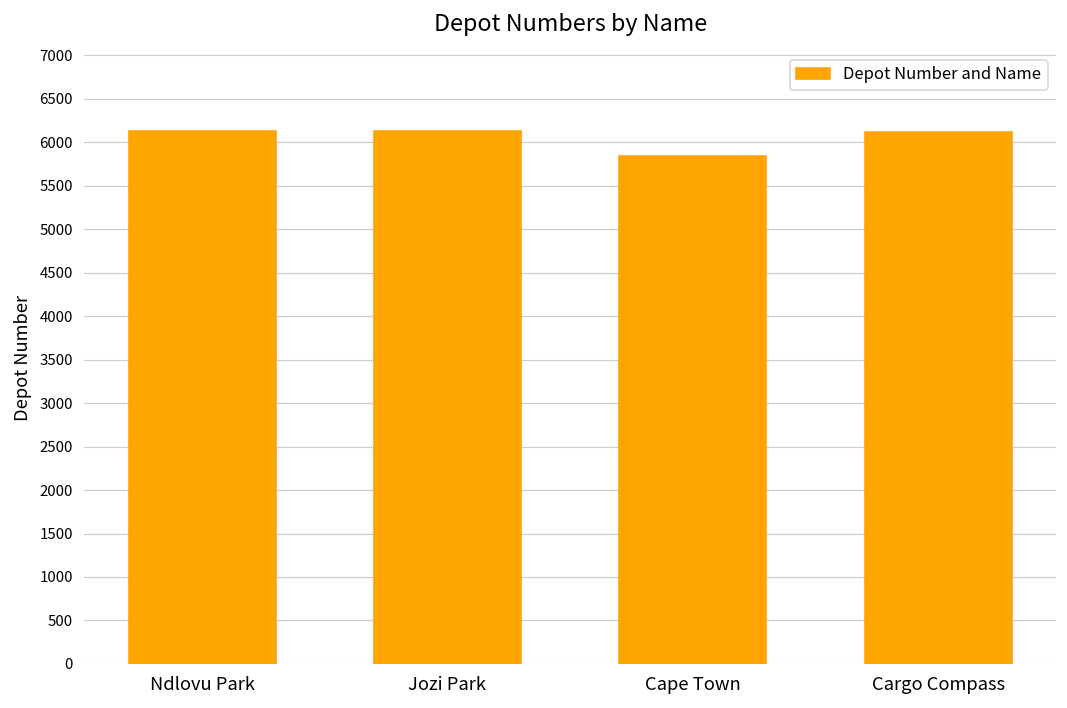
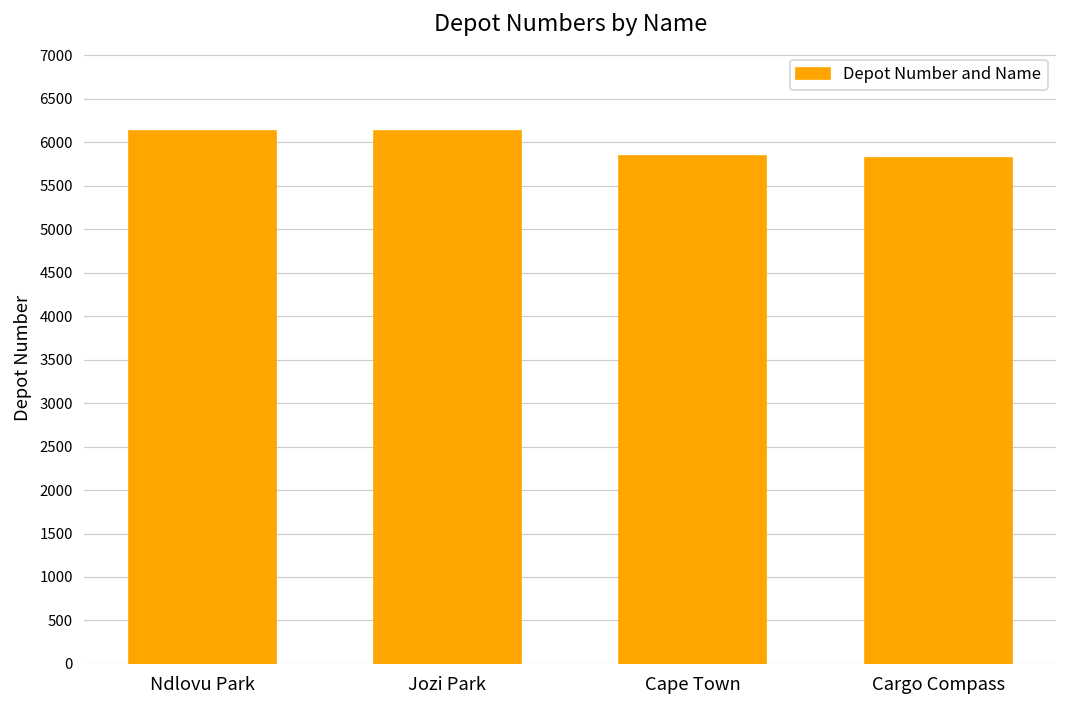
Cargo Compass: 6100 -> 5800
